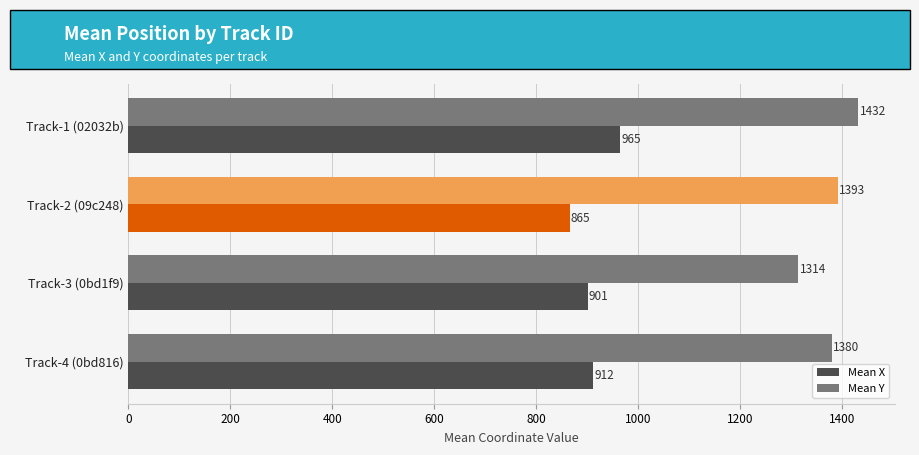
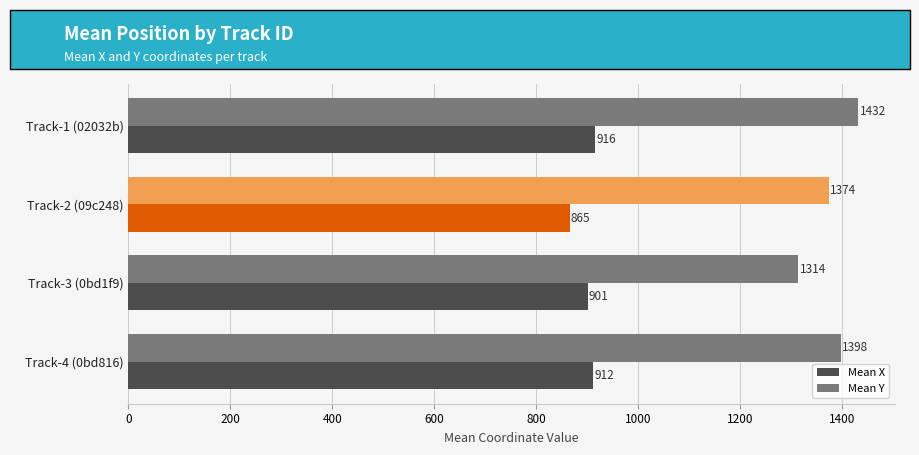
Mean X, Track-1 (02032b): 965 -> 916
Mean Y, Track-2 (09c248): 1393 -> 1374
Mean Y, Track-4 (0bd816): 1380 -> 1398
